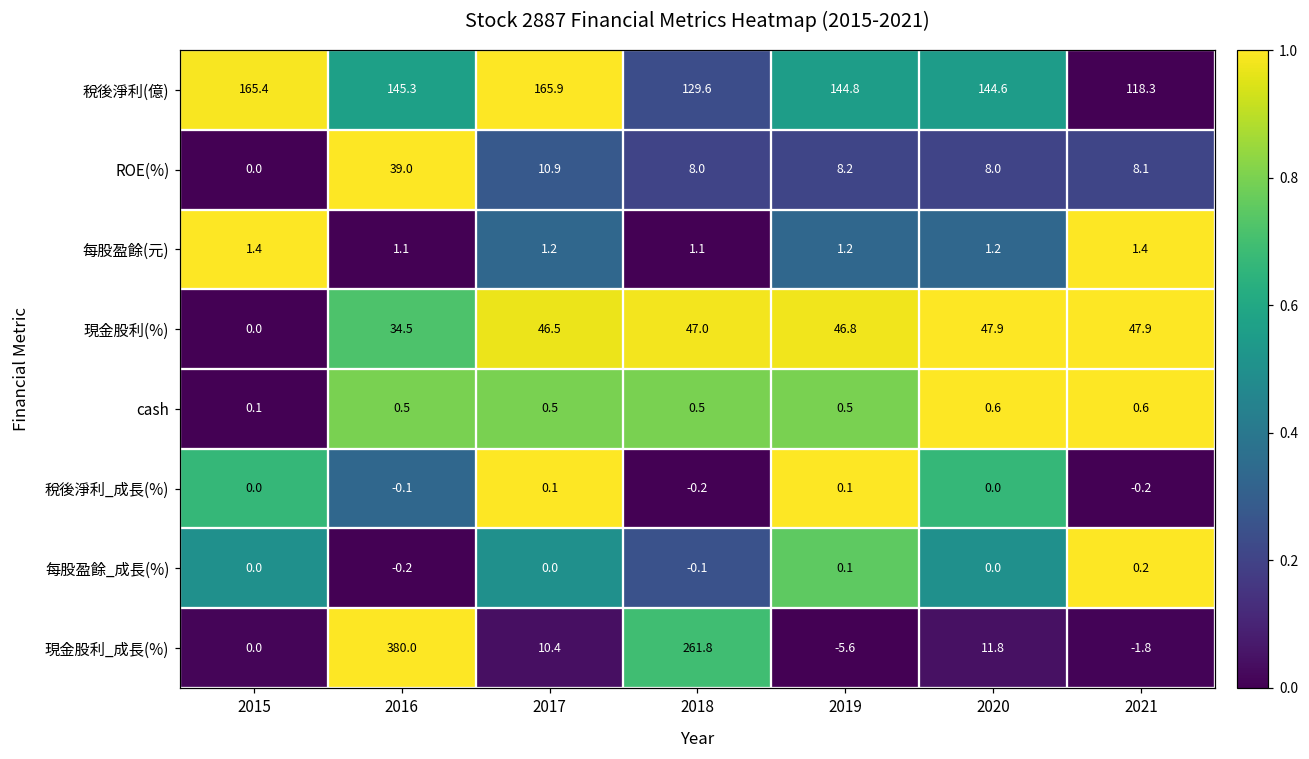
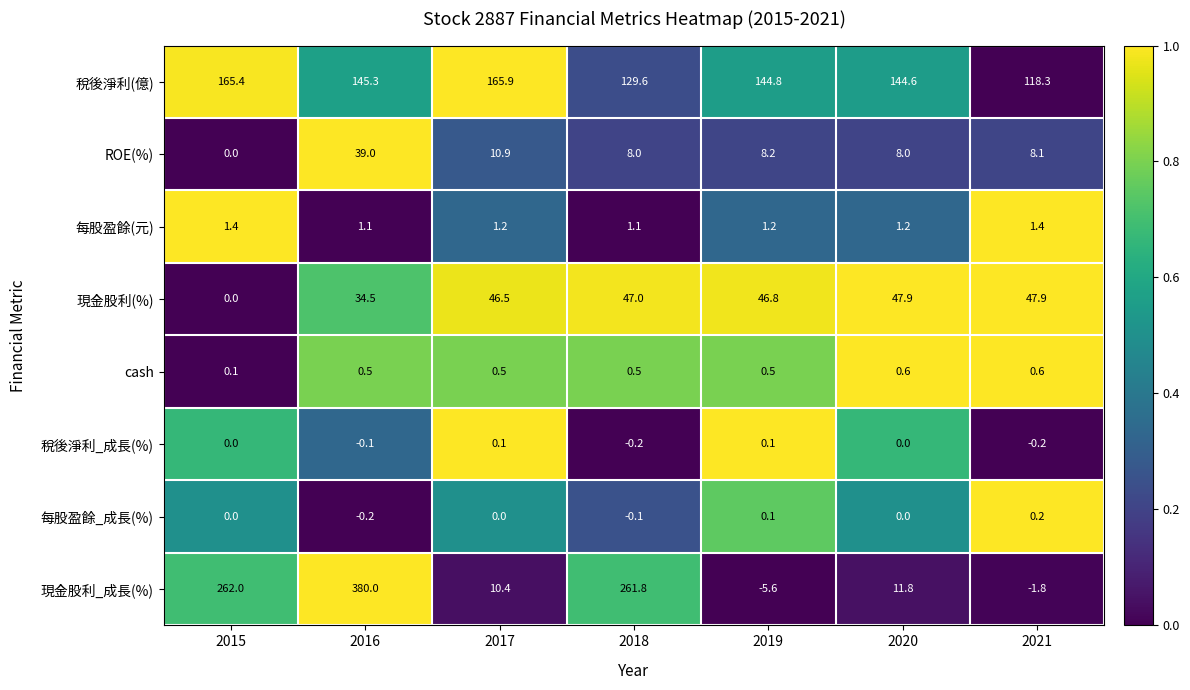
現金股利_成長(%), 2015: 0.0 -> 262.0
